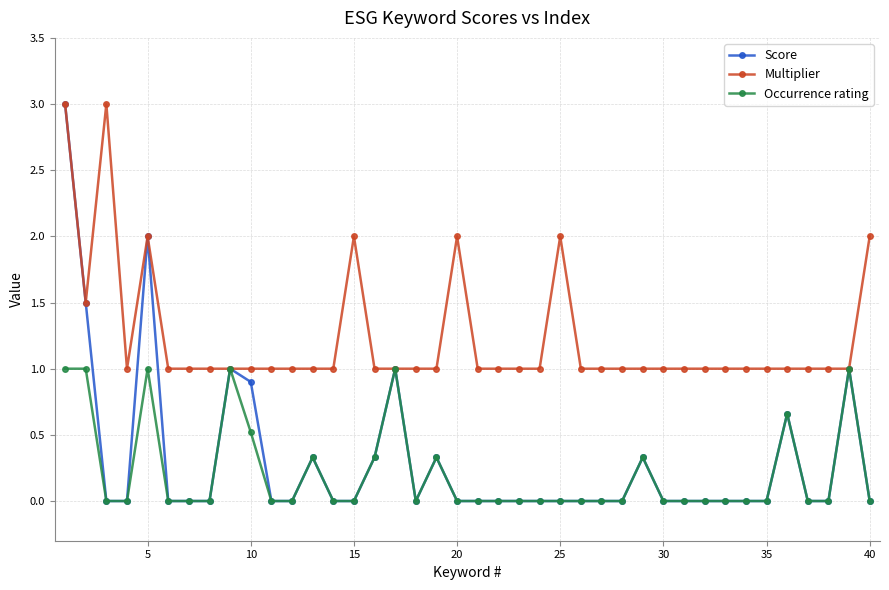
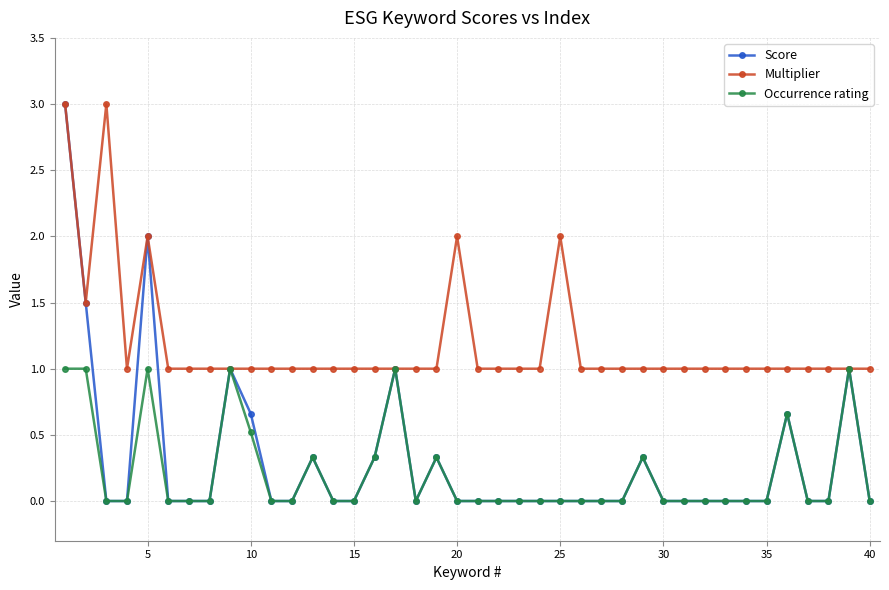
Score, 10: 0.90 -> 0.66
Multiplier, 15: 2 -> 1
Multiplier, 40: 2 -> 1
